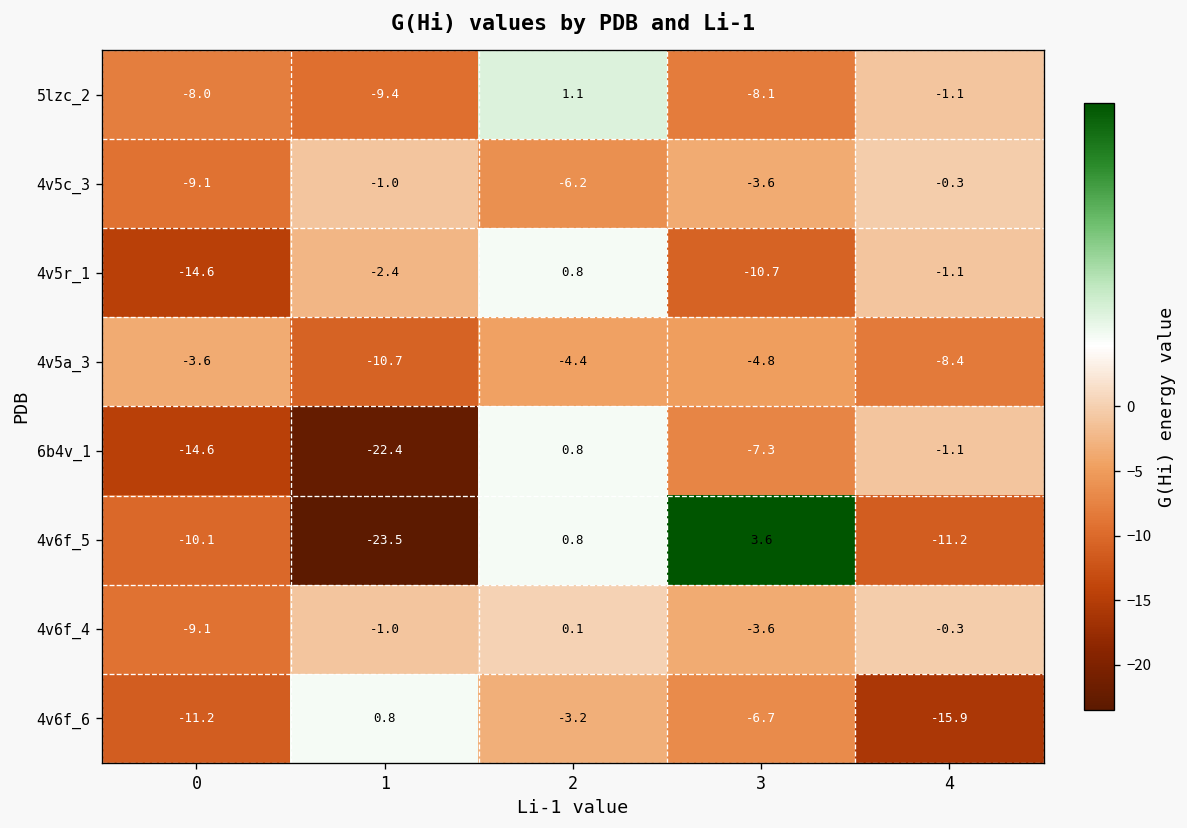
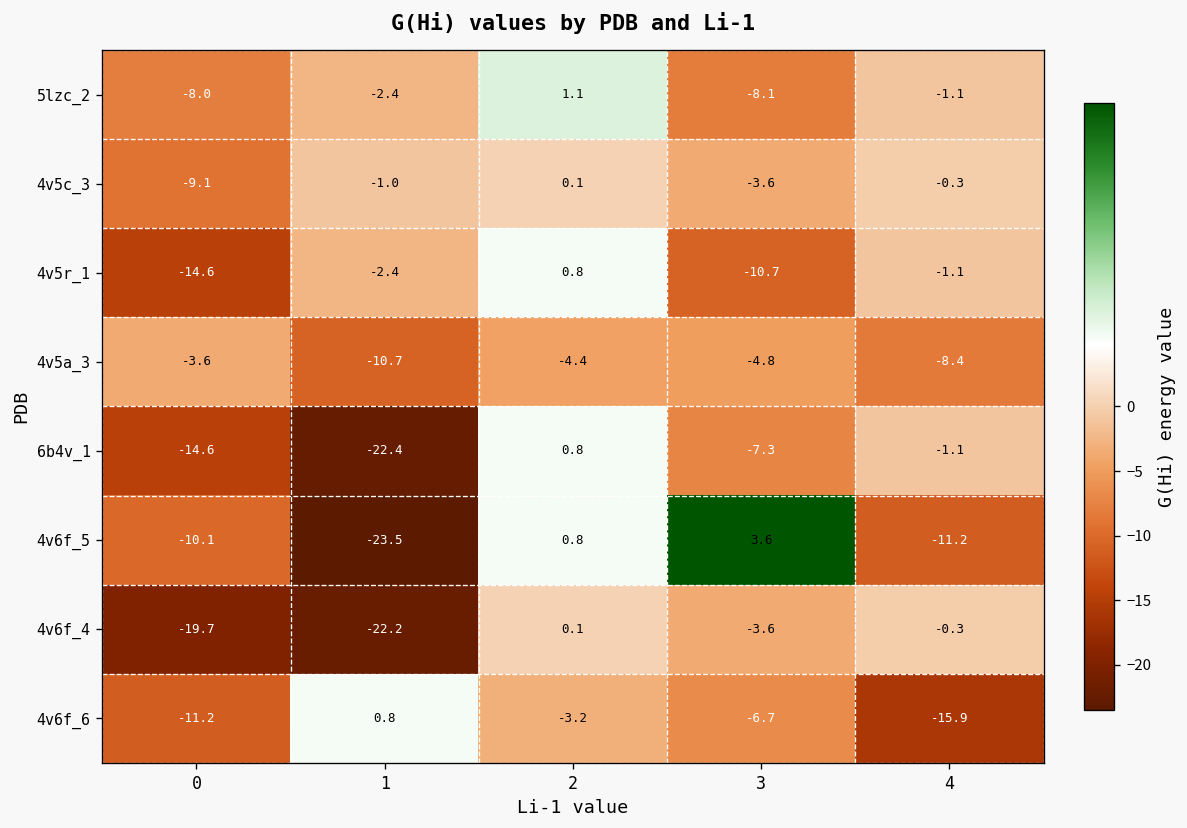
5lzc_2, 1: -9.4 -> -2.4
4v5c_3, 2: -6.2 -> 0.1
4v6f_4, 0: -9.1 -> -19.7
4v6f_4, 1: -1.0 -> -22.2
